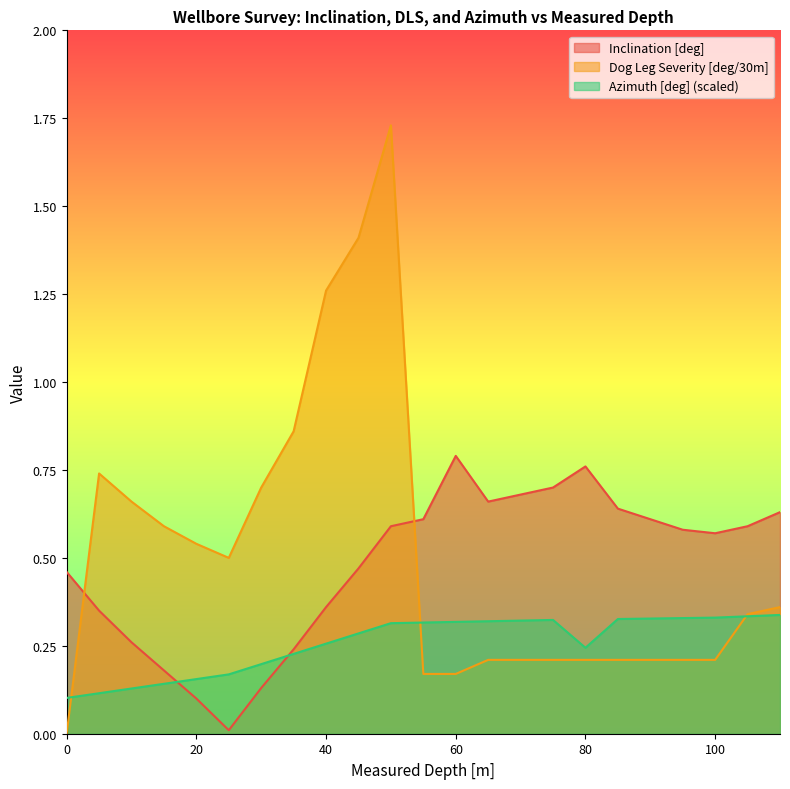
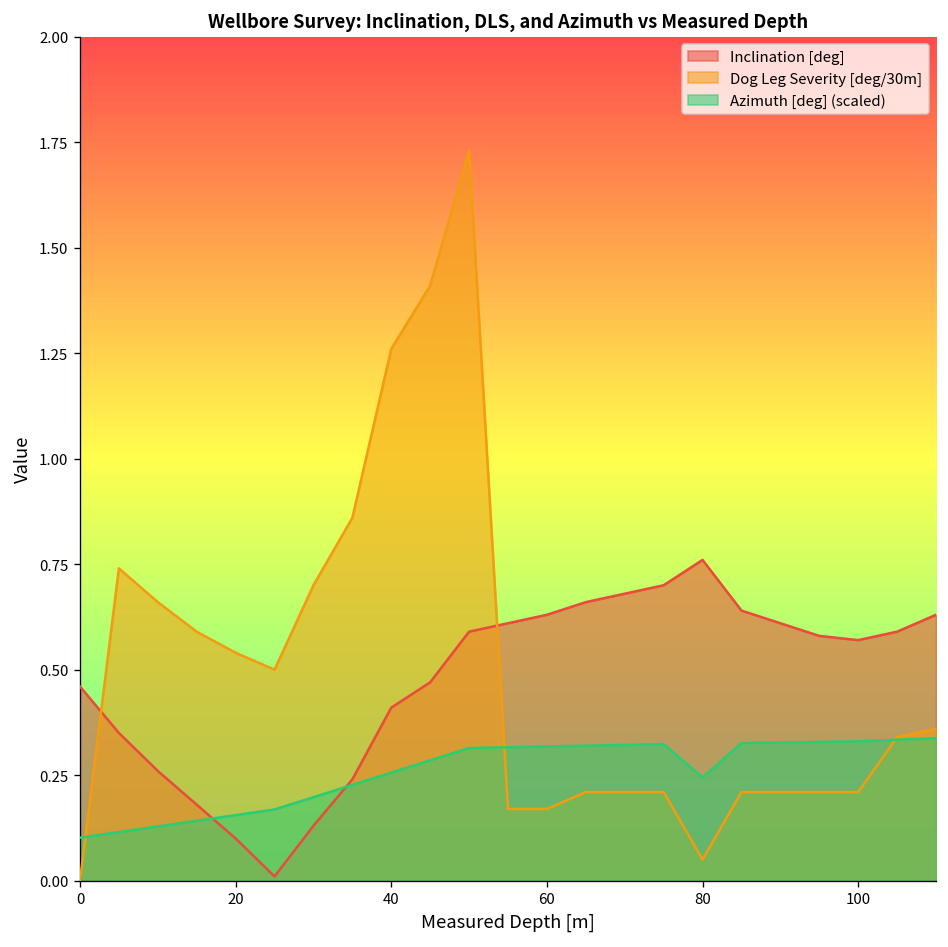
Inclination [deg], 40: 0.36 -> 0.41
Inclination [deg], 60: 0.79 -> 0.63
Dog Leg Severity [deg/30m], 80: 0.21 -> 0.05
